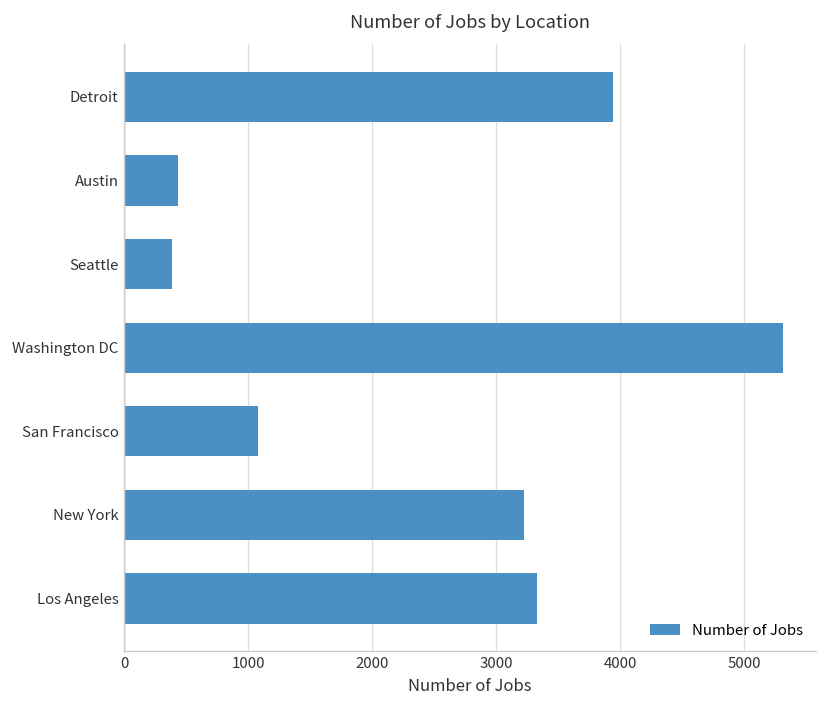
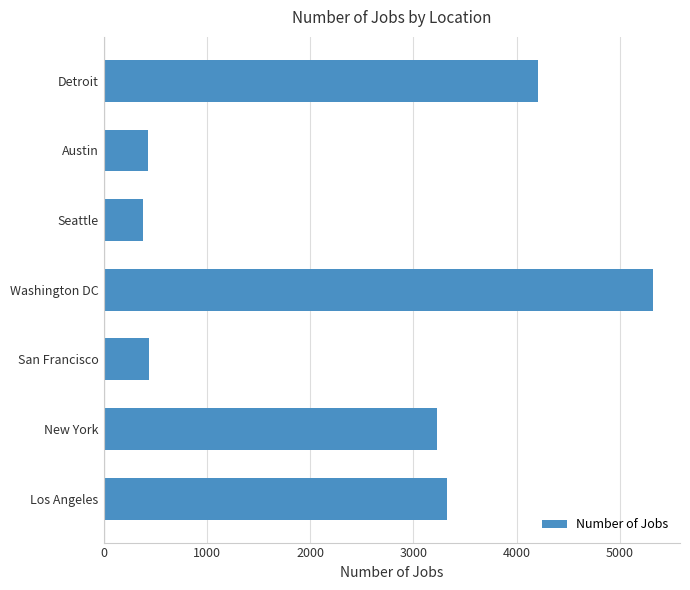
Detroit: 3950 -> 4210
San Francisco: 1080 -> 440
